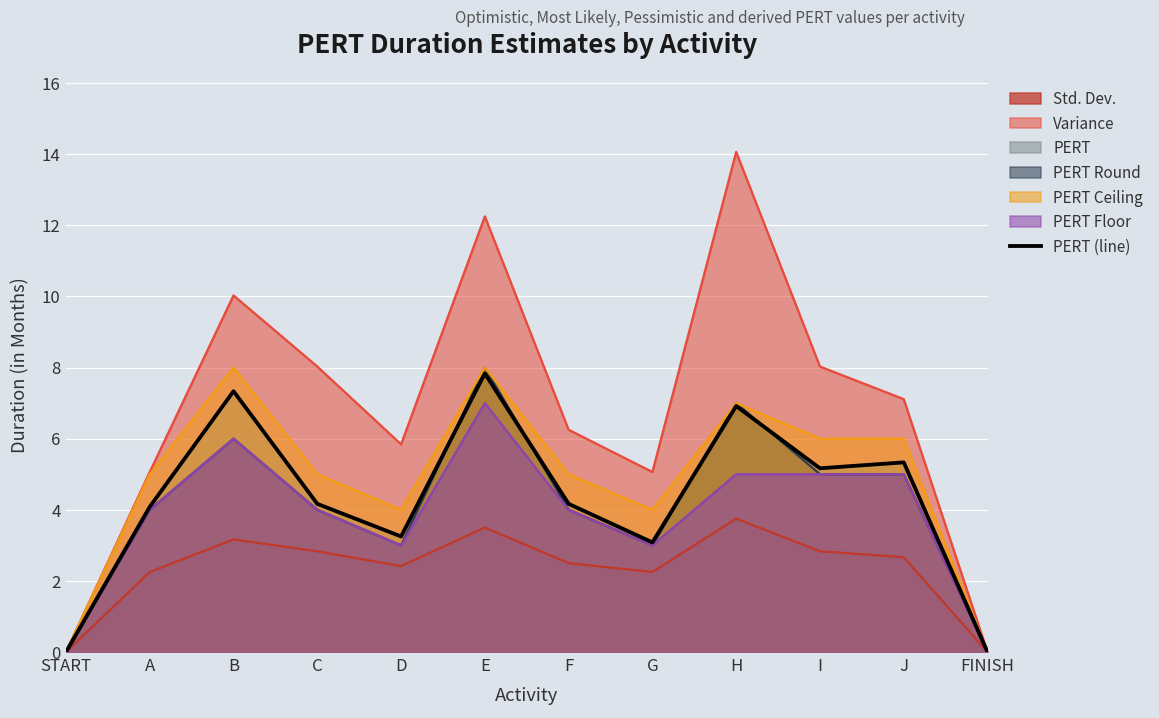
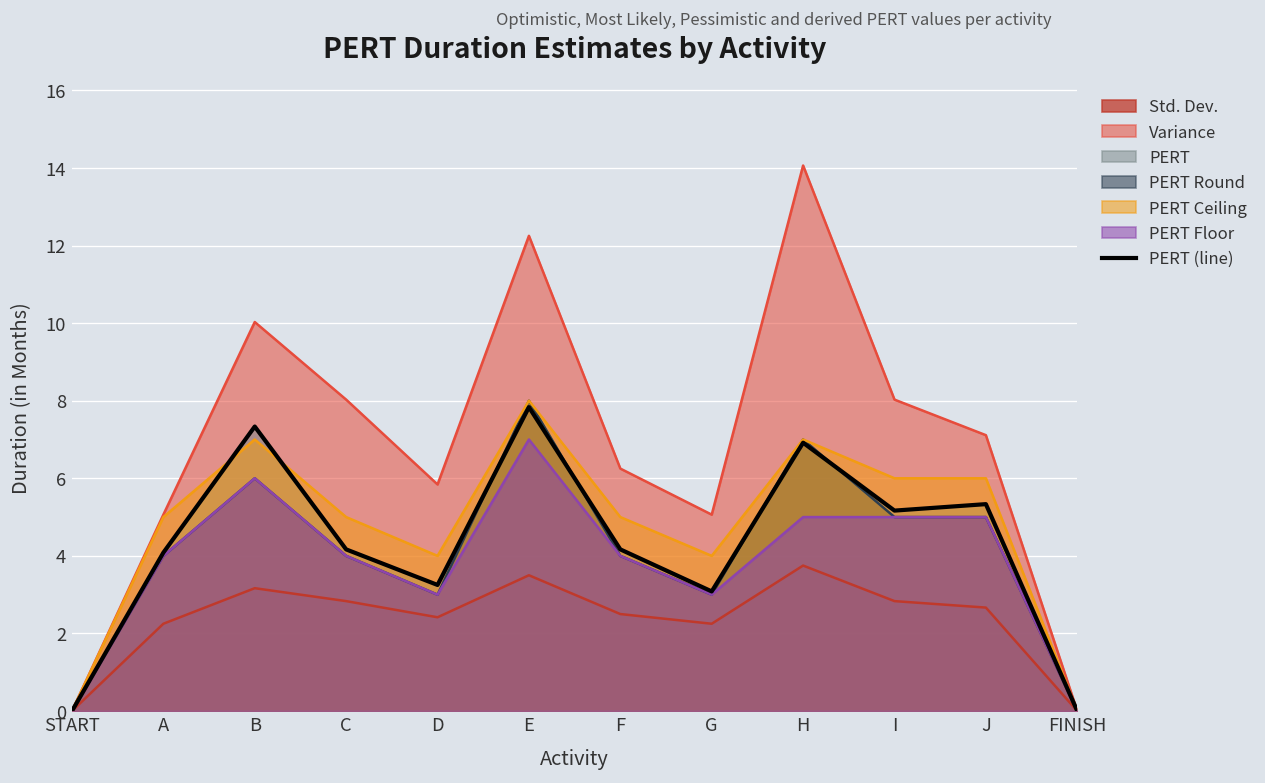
PERT Ceiling, B: 8 -> 7
